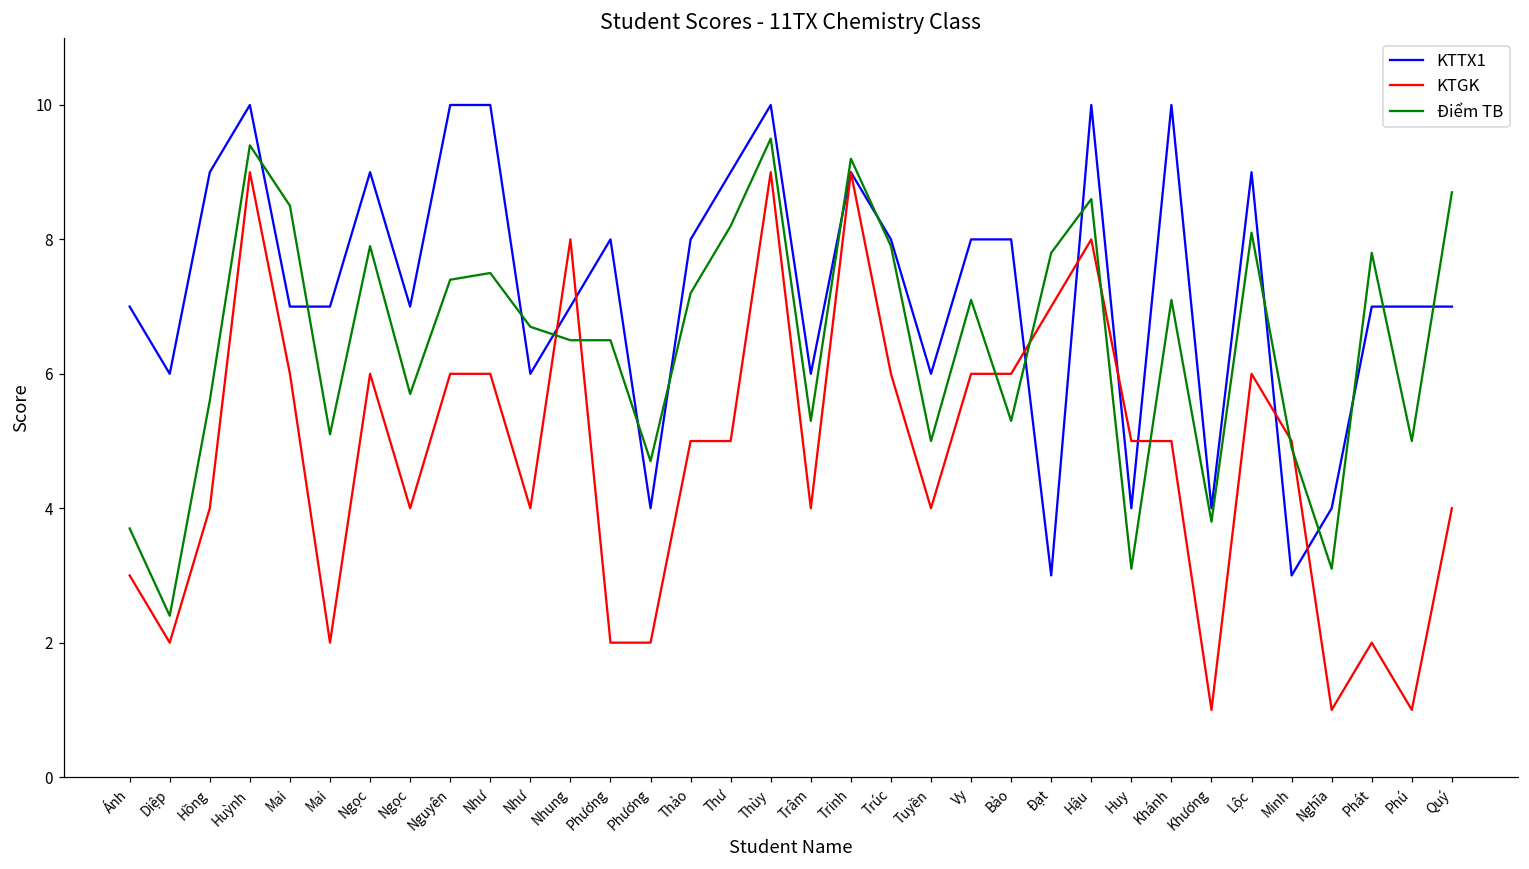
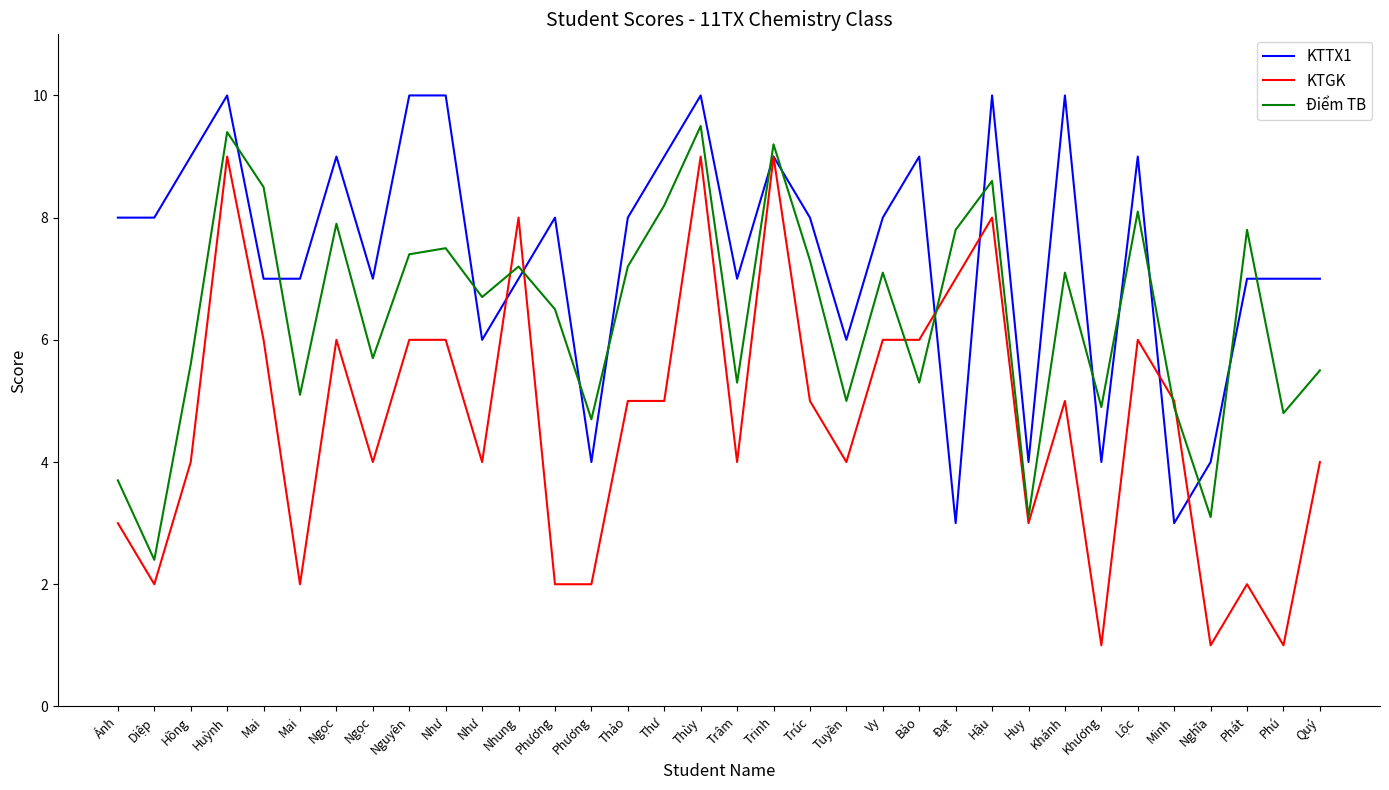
KTTX1, Ánh: 7 -> 8
KTTX1, Diệp: 6 -> 8
Điểm TB, Nhung: 6.5 -> 7.2
KTTX1, Trâm: 6 -> 7
KTGK, Trúc: 6 -> 5
Điểm TB, Trúc: 7.9 -> 7.3
KTTX1, Bảo: 8 -> 9
KTGK, Huy: 5 -> 3
Điểm TB, Khương: 3.8 -> 4.9
Điểm TB, Phú: 5.0 -> 4.8
Điểm TB, Quý: 8.7 -> 5.5
